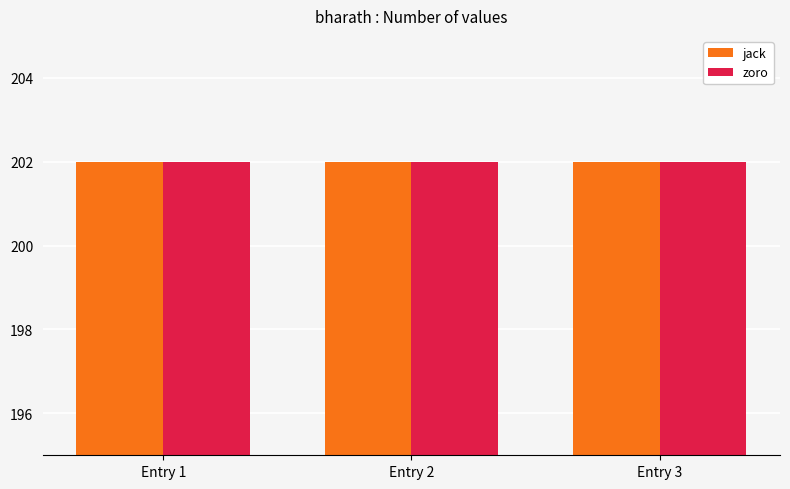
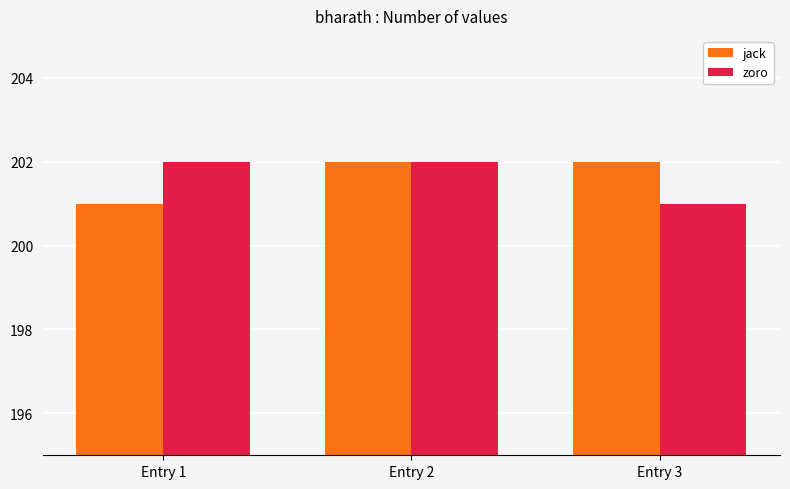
jack, Entry 1: 202 -> 201
zoro, Entry 3: 202 -> 201
